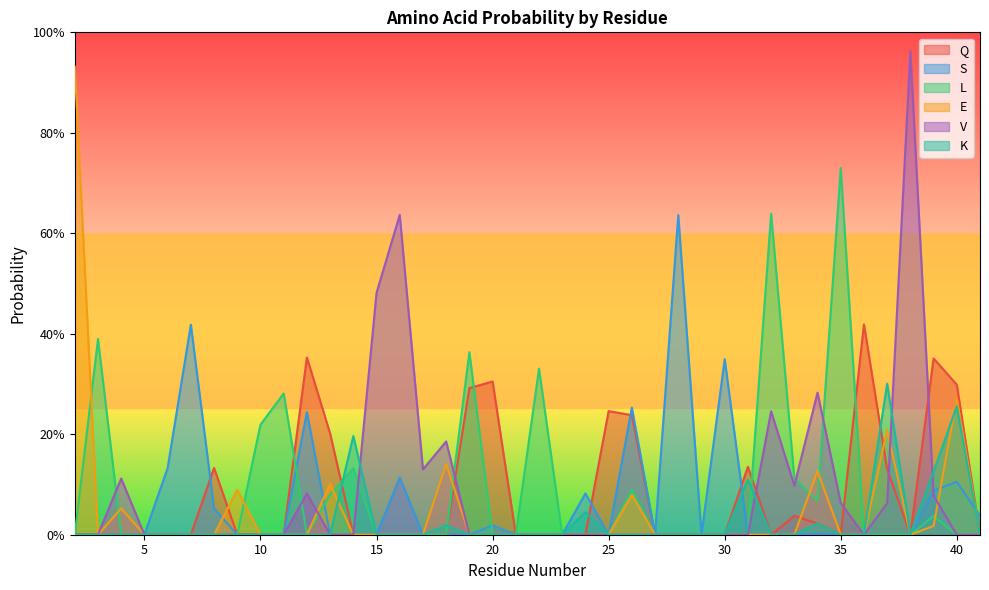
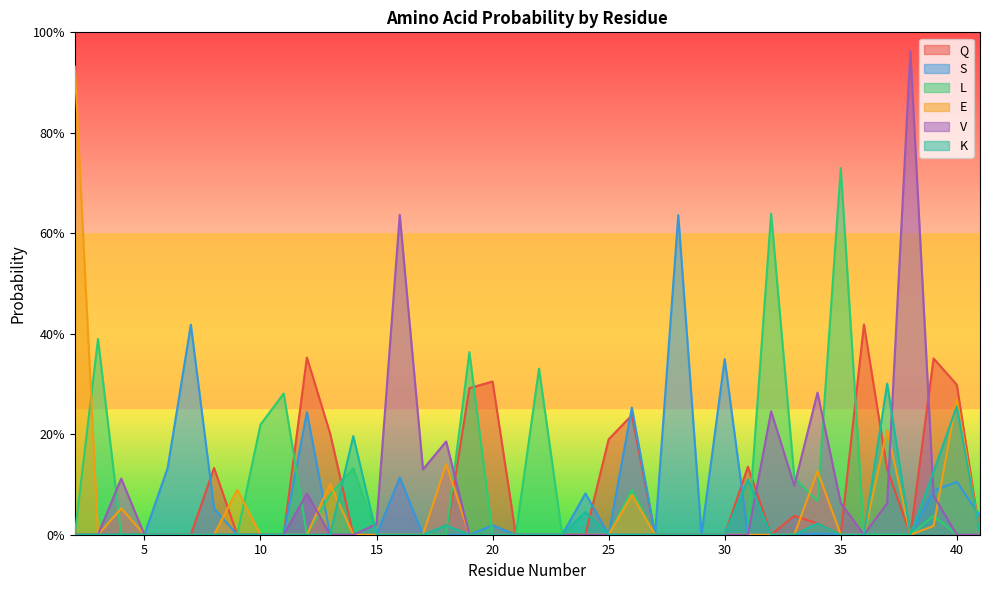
V, 15: 48% -> 2%
Q, 25: 25% -> 19%
